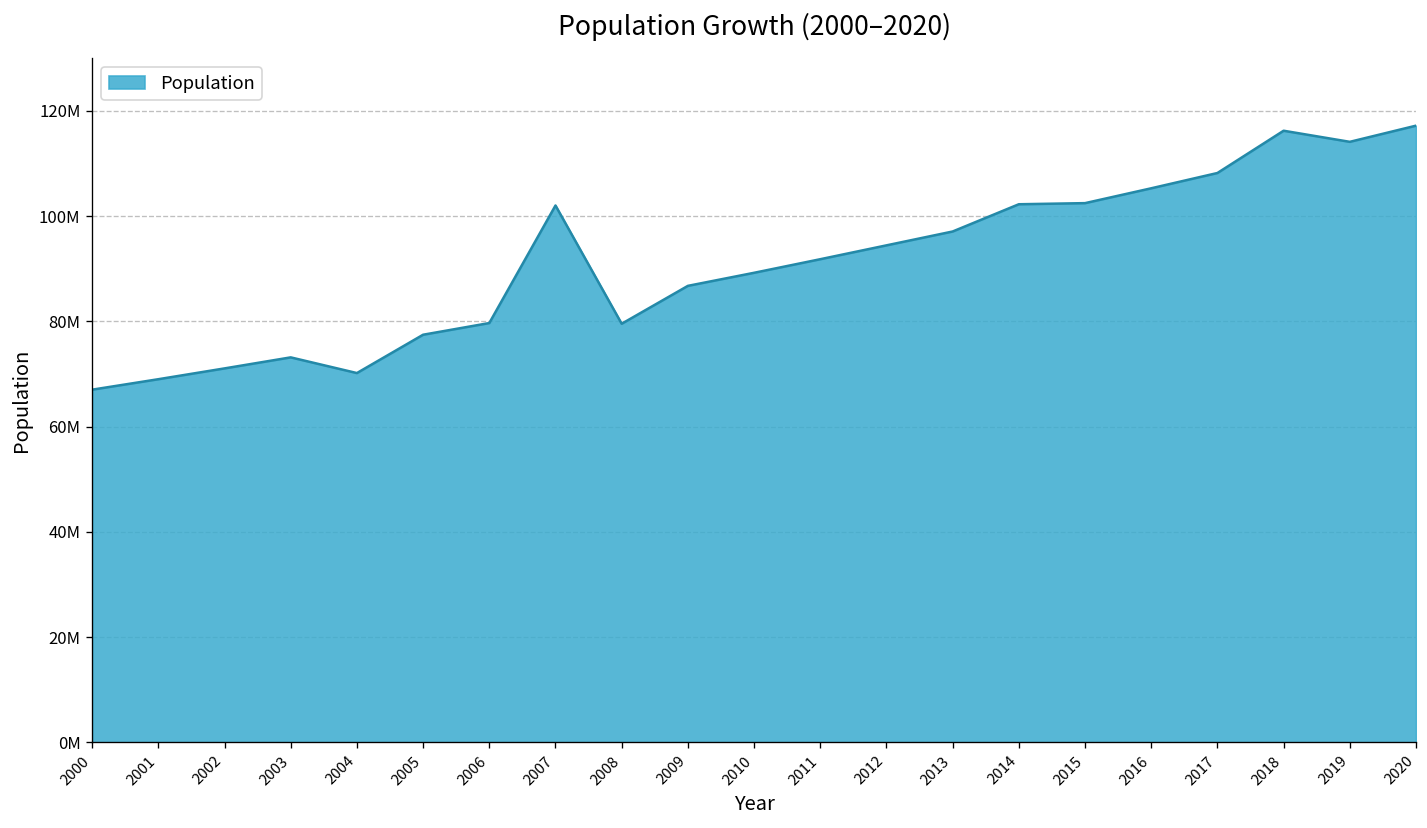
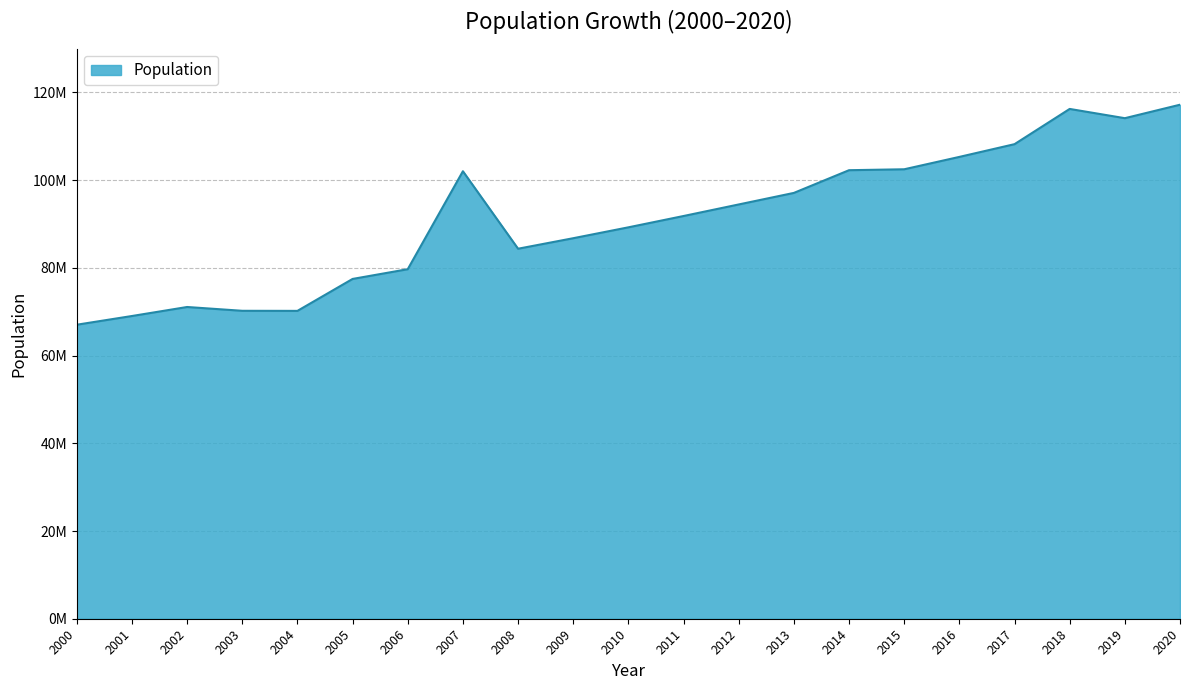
2003: 73000000 -> 70000000
2008: 80000000 -> 84000000
